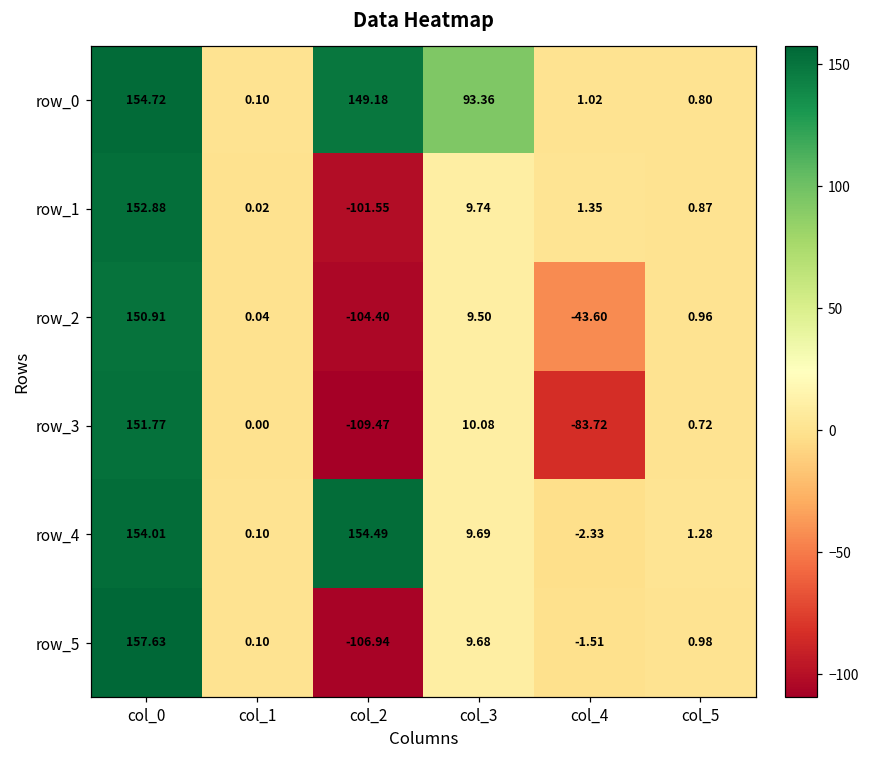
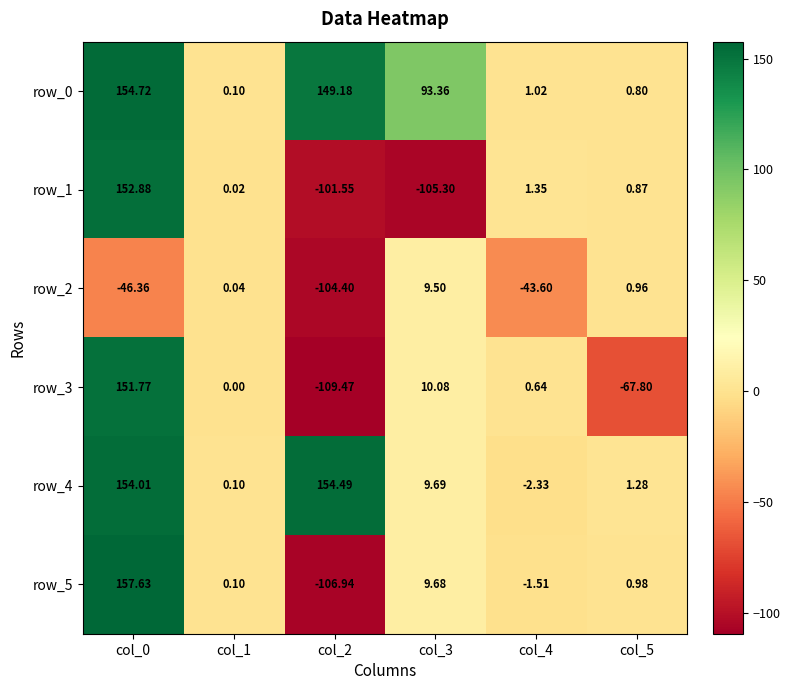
row_1, col_3: 9.74 -> -105.30
row_2, col_0: 150.91 -> -46.36
row_3, col_4: -83.72 -> 0.64
row_3, col_5: 0.72 -> -67.80
